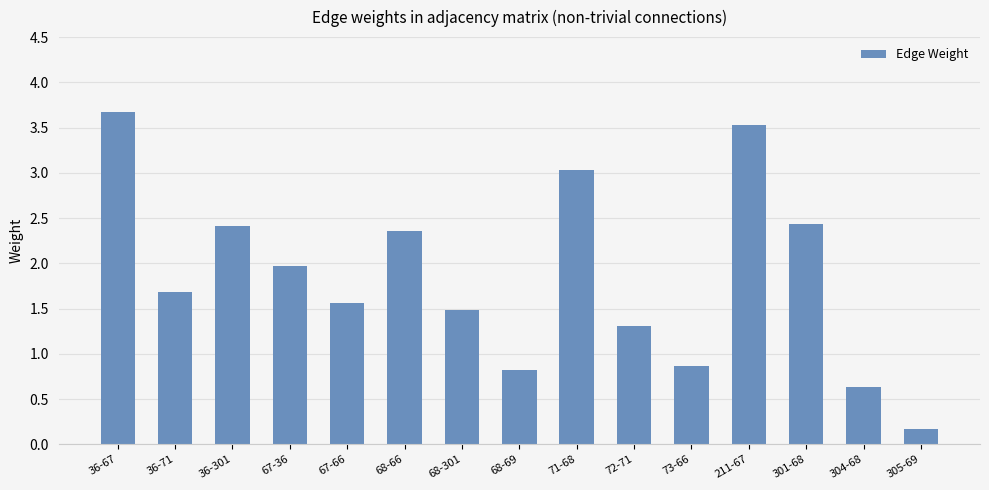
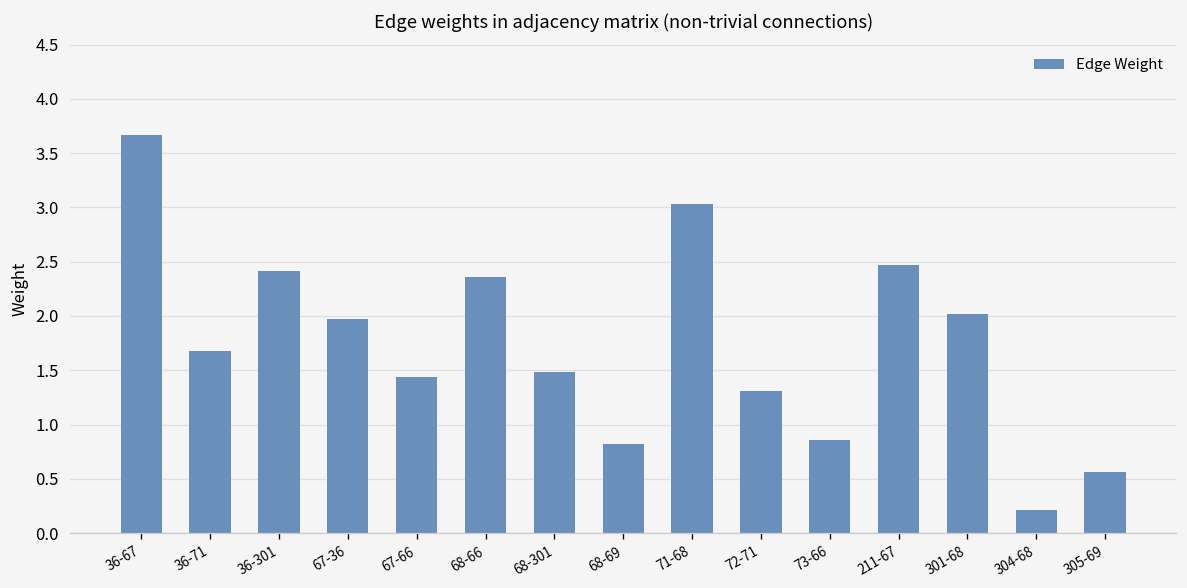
67-66: 1.6 -> 1.4
211-67: 3.5 -> 2.5
301-68: 2.4 -> 2.0
304-68: 0.6 -> 0.2
305-69: 0.2 -> 0.6
